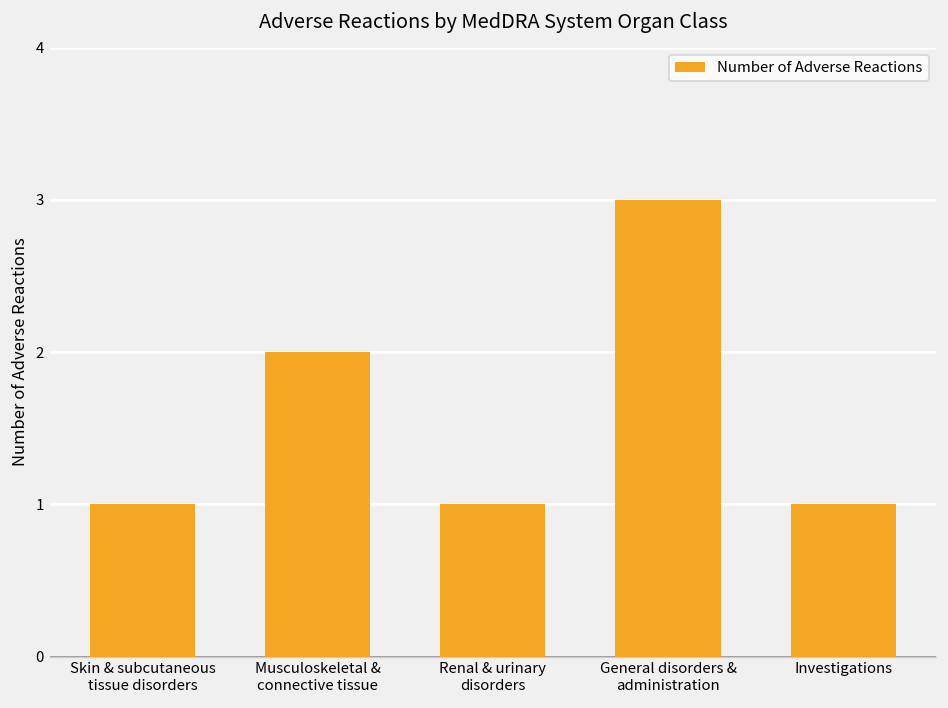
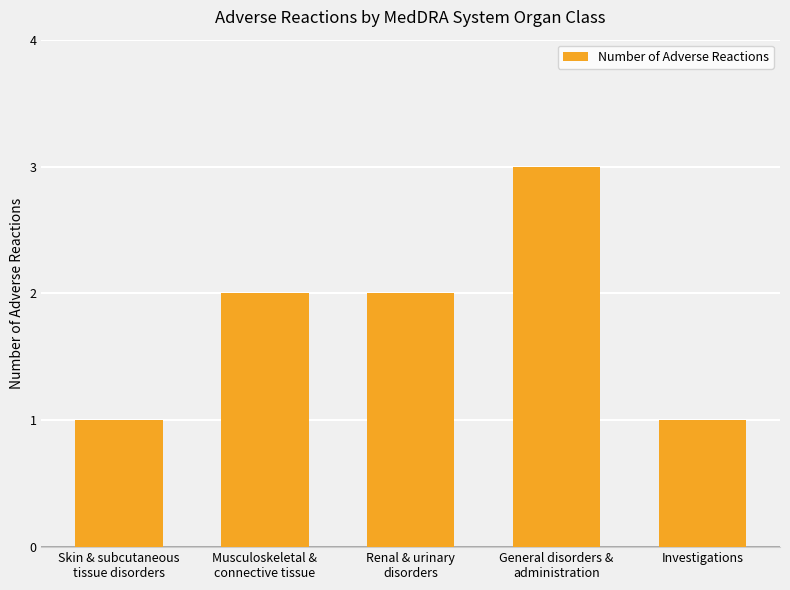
Renal & urinary disorders: 1 -> 2
